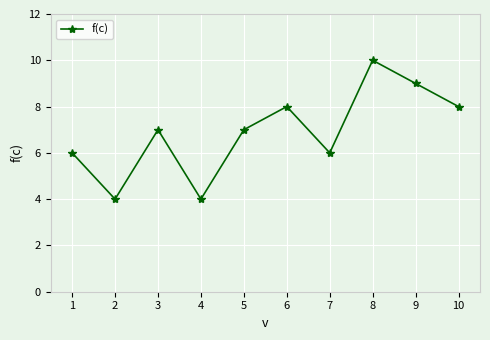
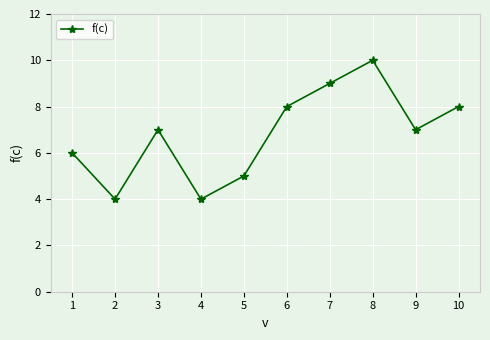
5: 7 -> 5
7: 6 -> 9
9: 9 -> 7
